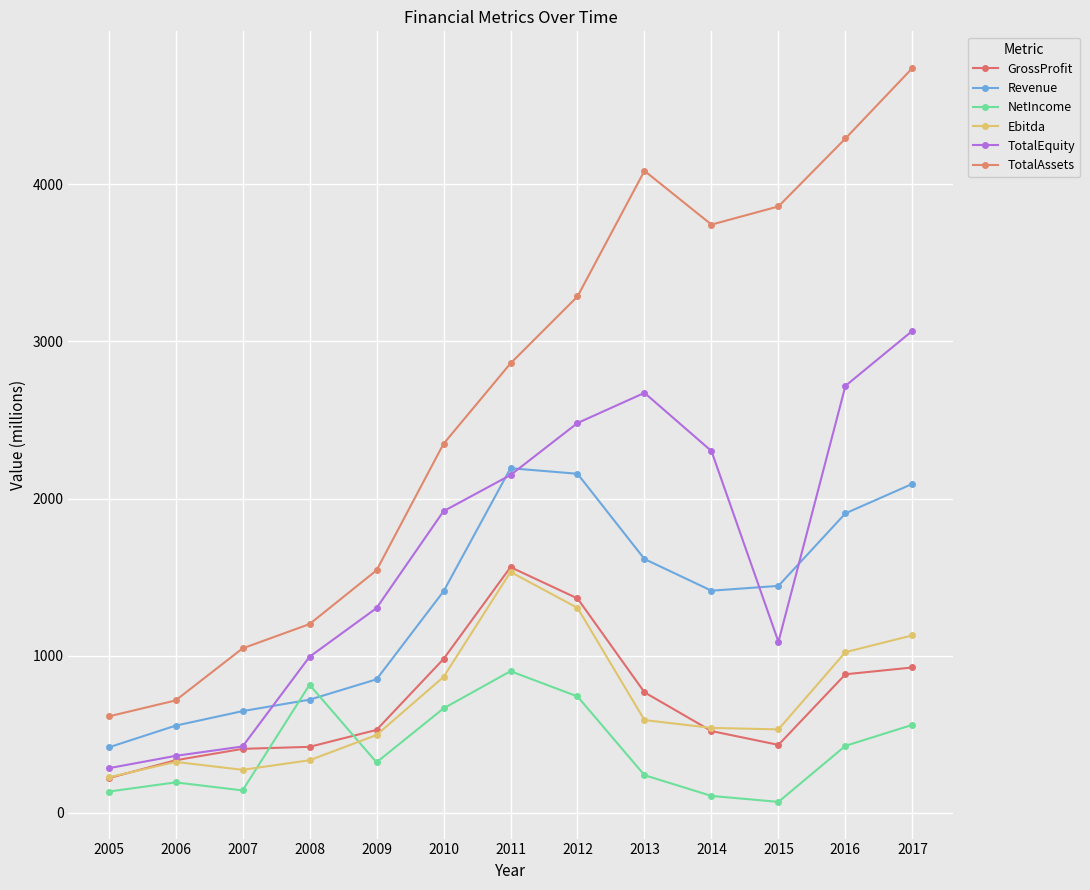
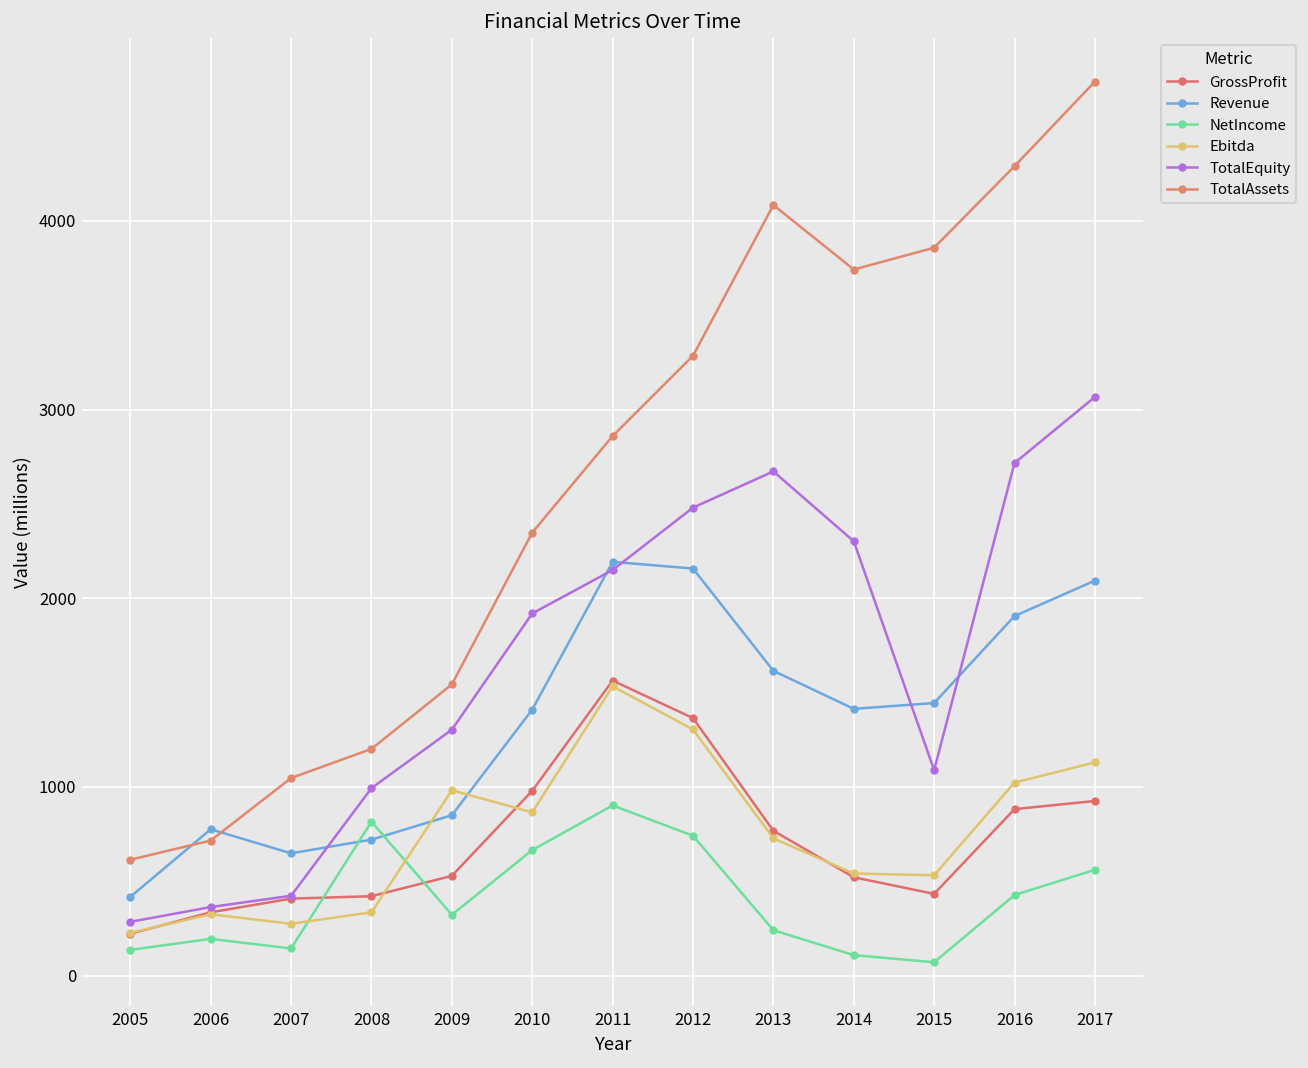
Revenue, 2006: 560 -> 780
Ebitda, 2009: 500 -> 980
Ebitda, 2013: 590 -> 730
